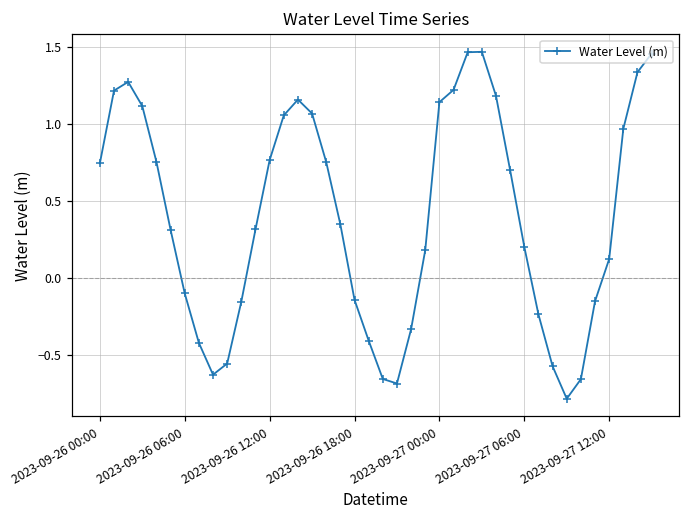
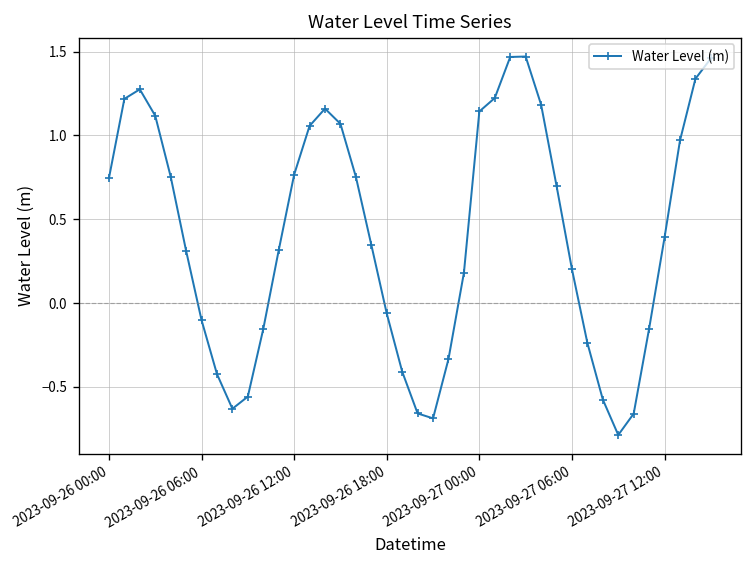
2023-09-26 18:00: -0.14 -> -0.06
2023-09-27 12:00: 0.12 -> 0.39
